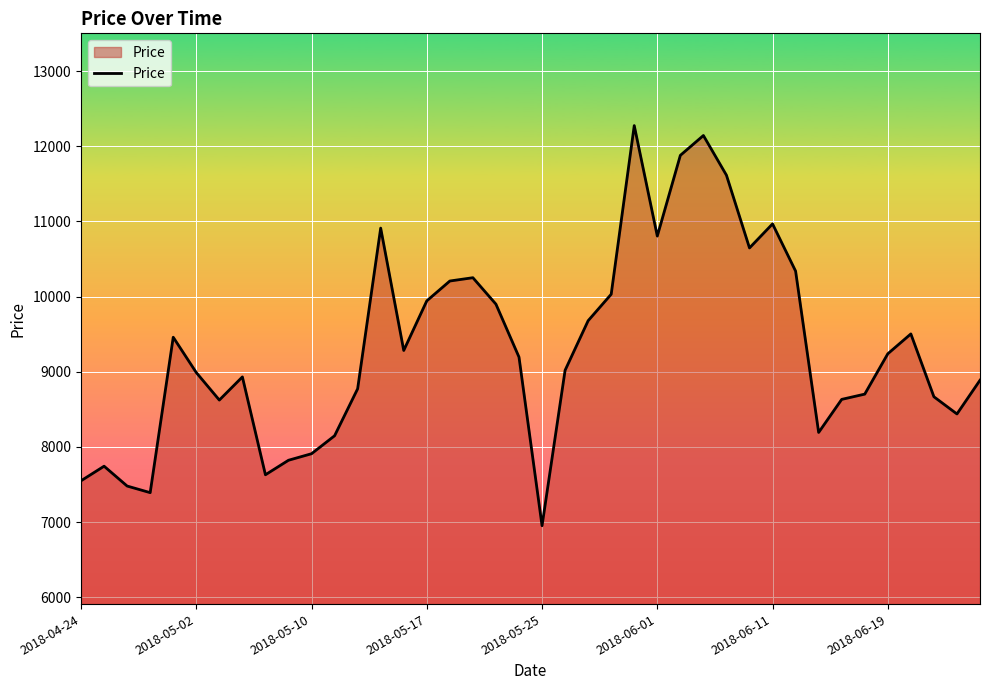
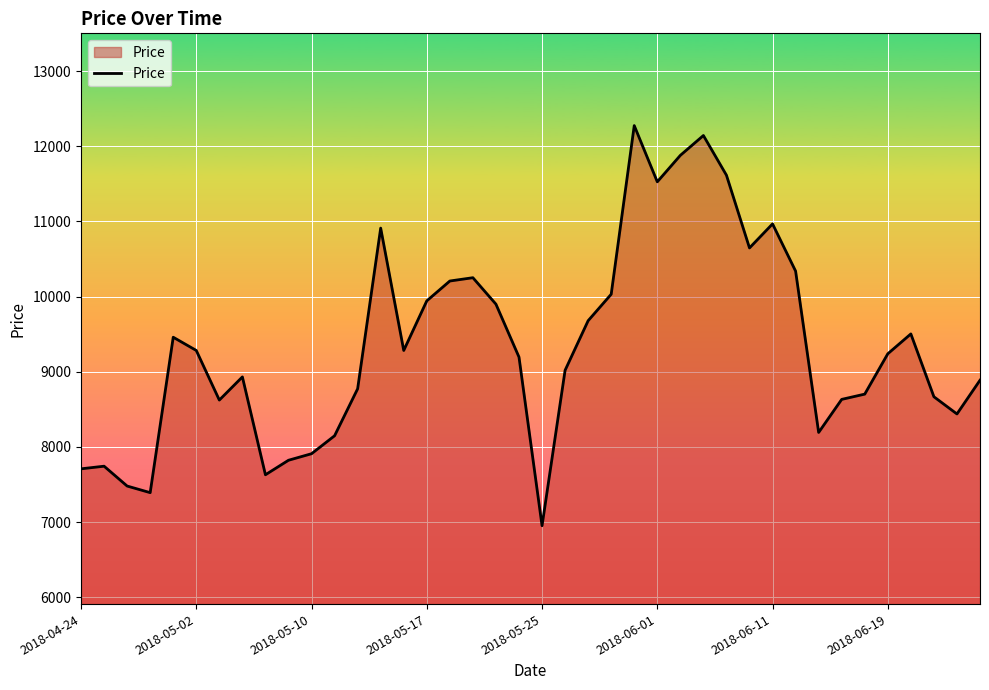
2018-04-24: 7600 -> 7700
2018-05-02: 9000 -> 9300
2018-06-01: 10800 -> 11500
